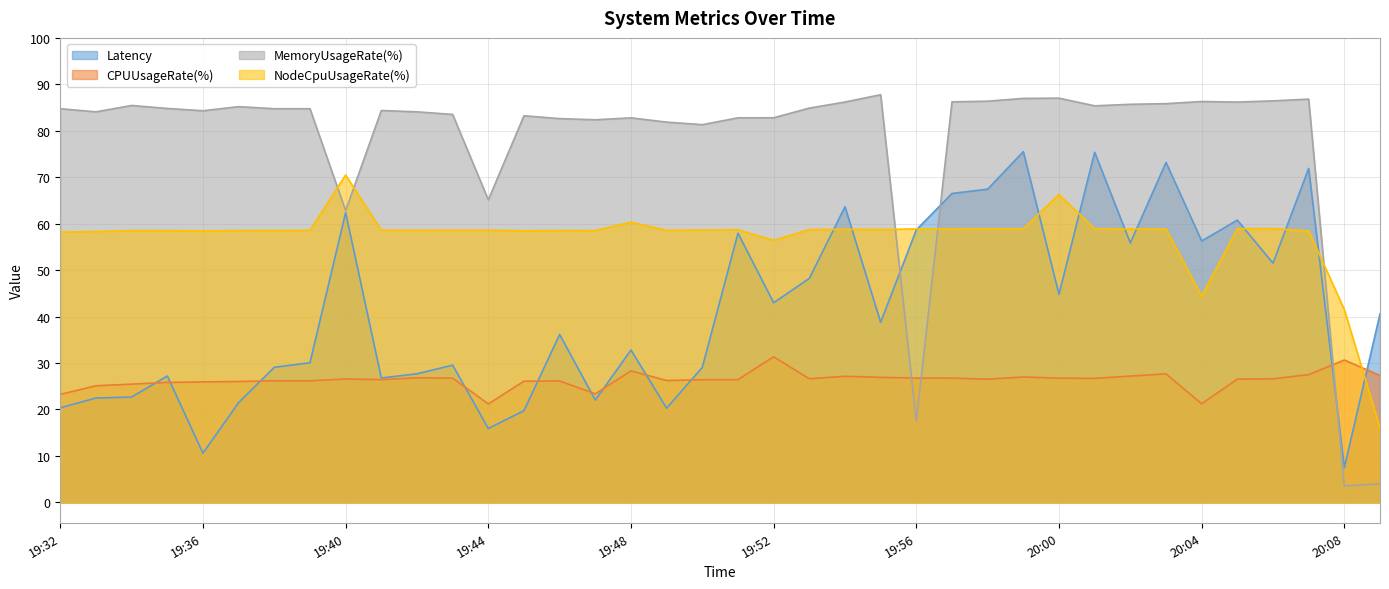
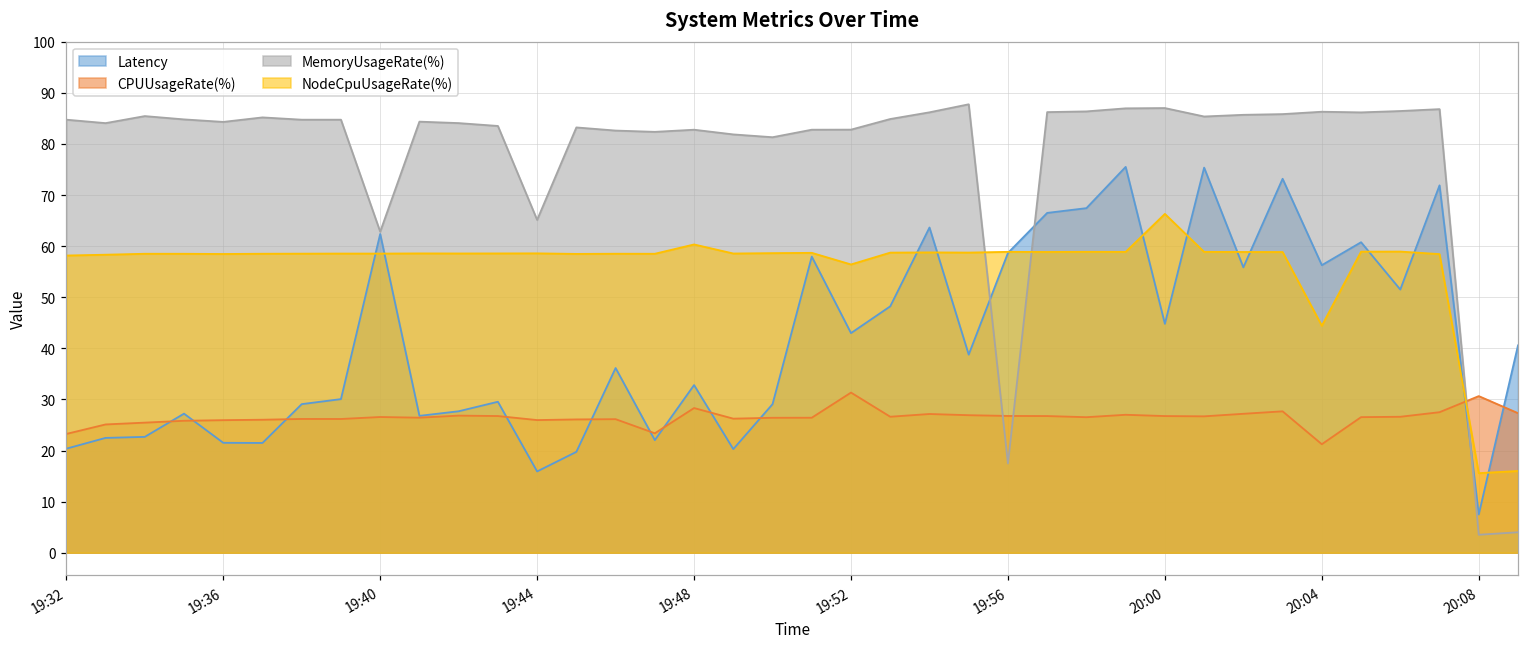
Latency, 19:36: 11 -> 22
NodeCpuUsageRate(%), 19:40: 70 -> 59
CPUUsageRate(%), 19:44: 21 -> 26
NodeCpuUsageRate(%), 20:08: 42 -> 16
